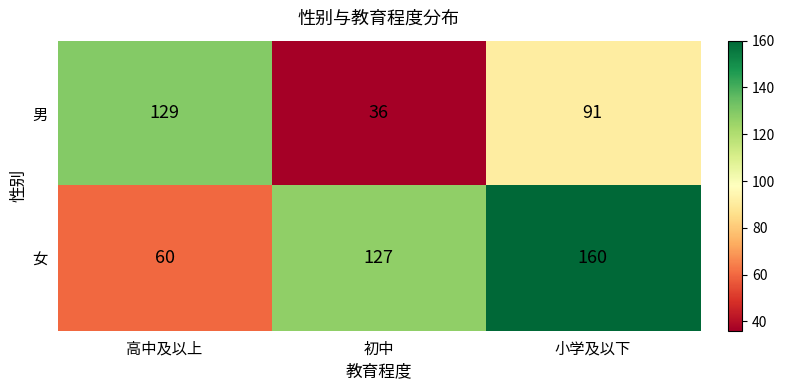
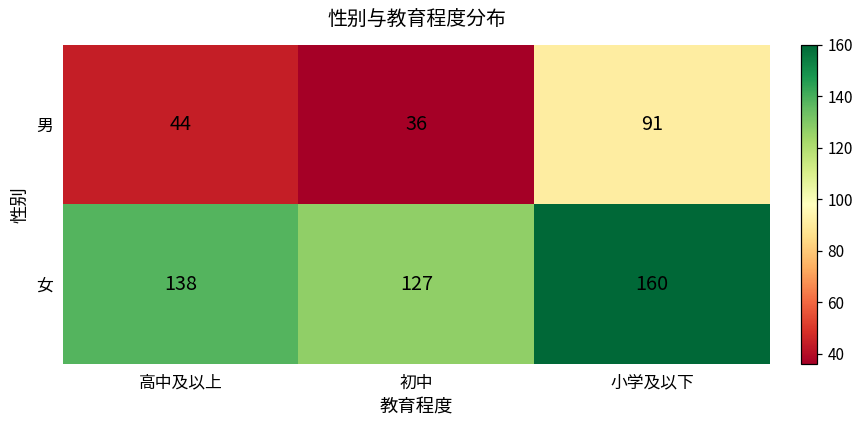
男, 高中及以上: 129 -> 44
女, 高中及以上: 60 -> 138
